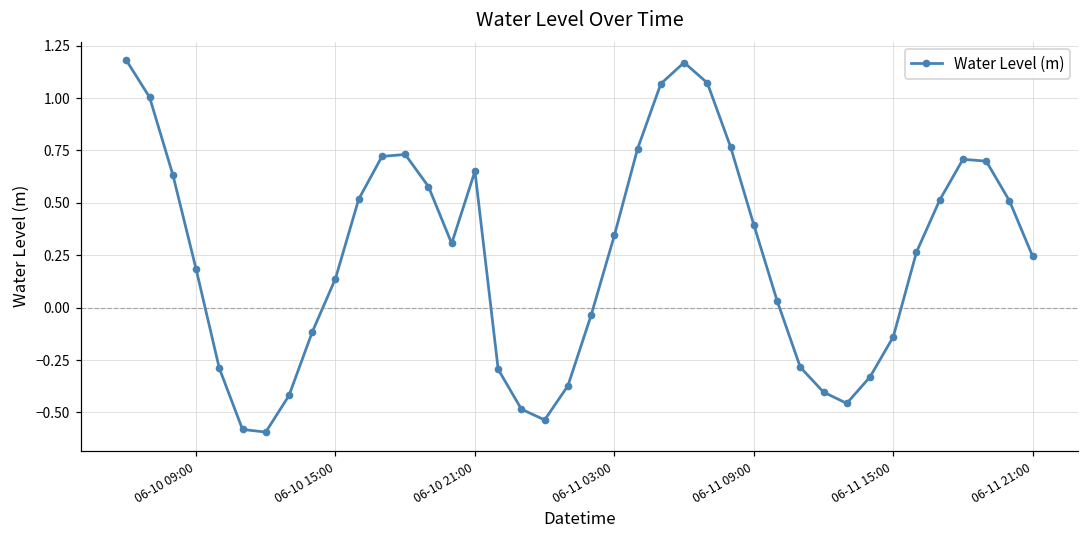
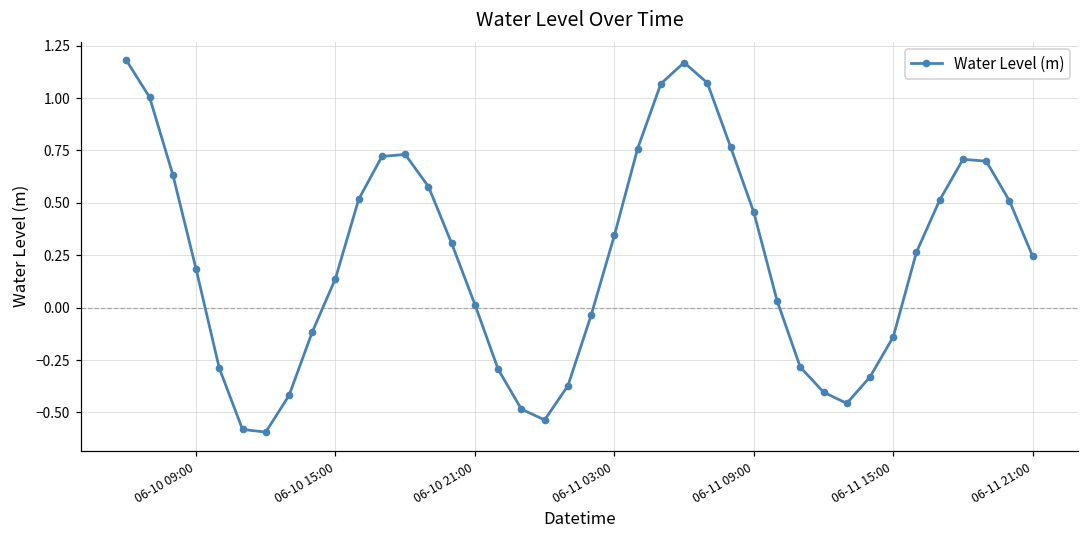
06-10 21:00: 0.65 -> 0.01
06-11 09:00: 0.40 -> 0.45
